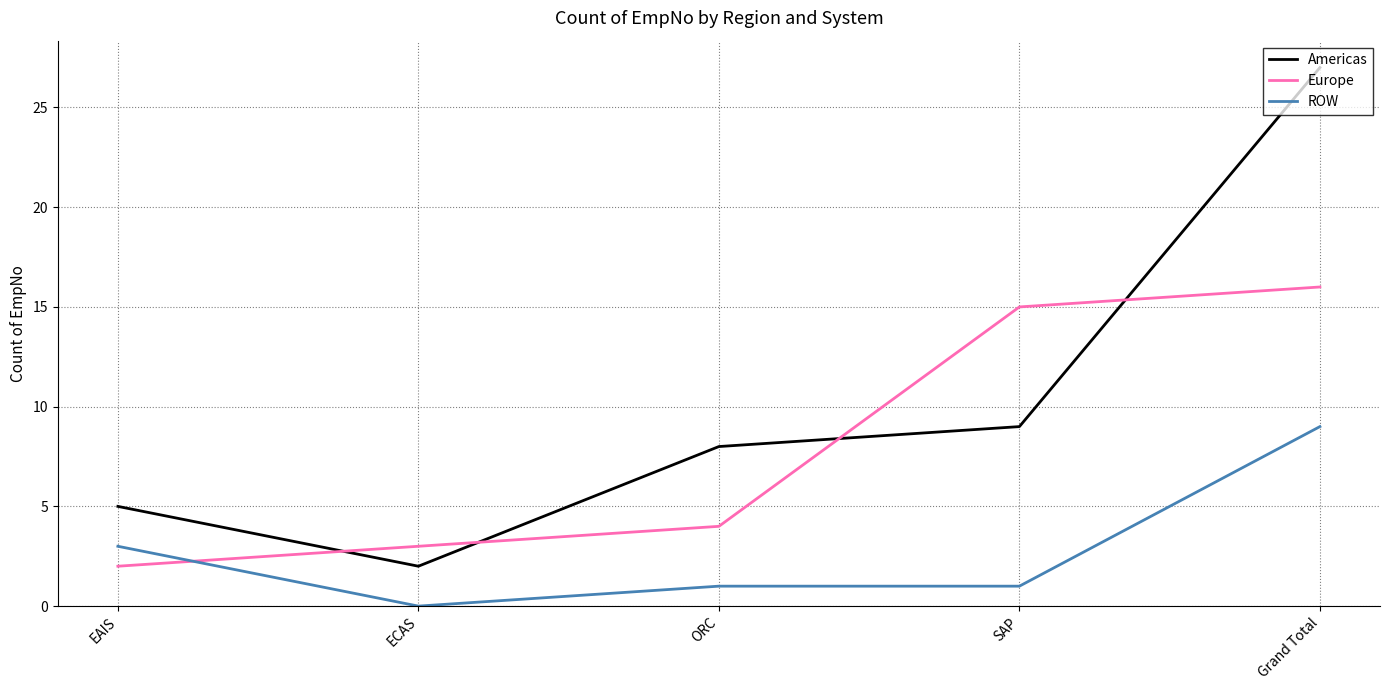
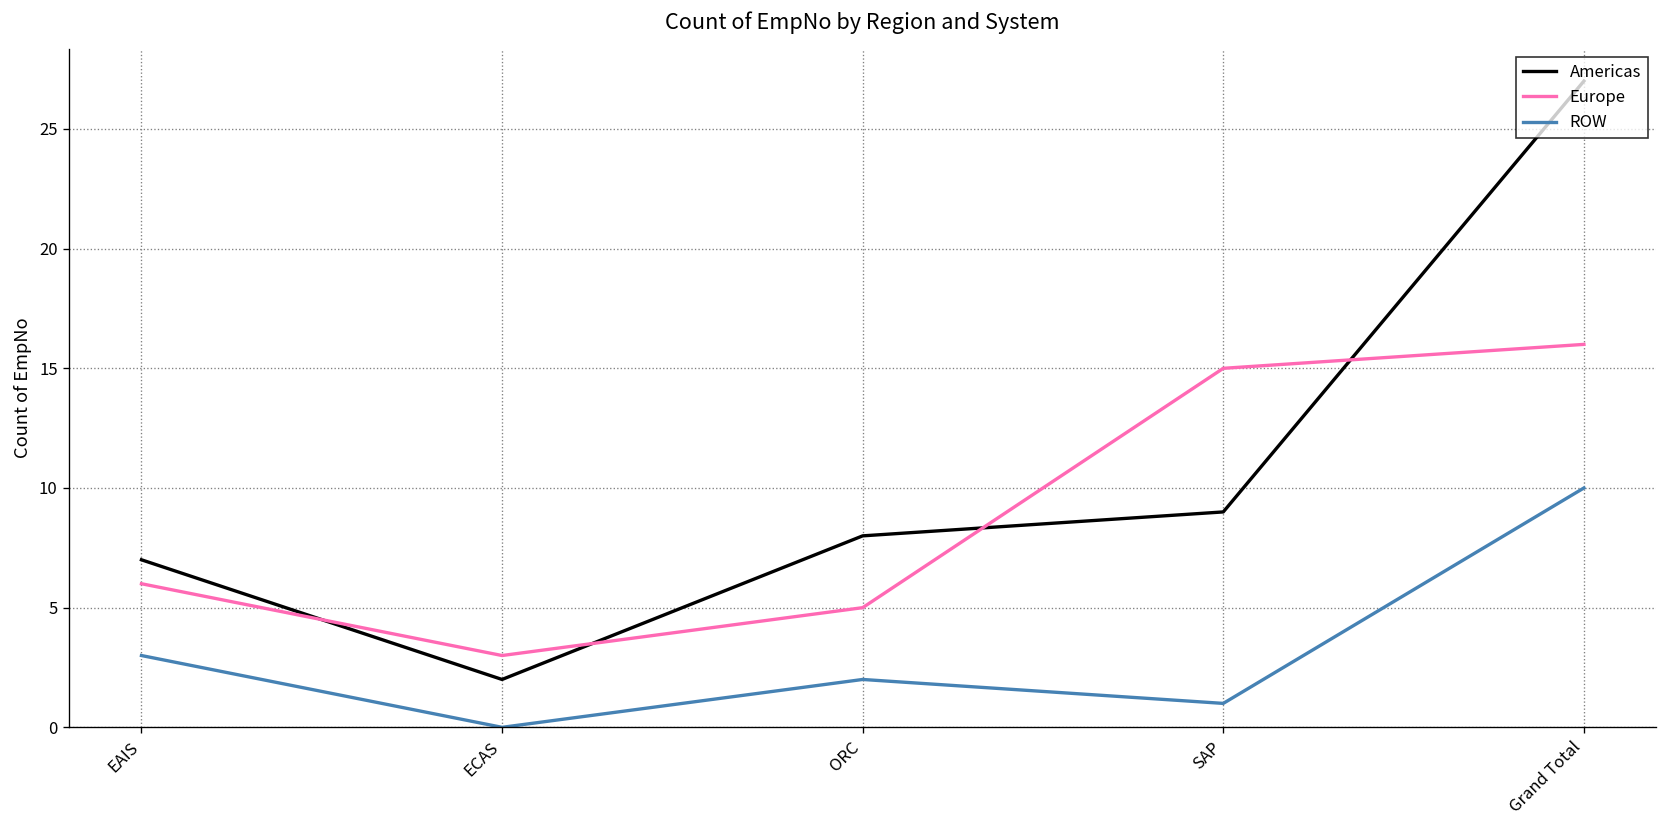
Americas, EAIS: 5 -> 7
Europe, EAIS: 2 -> 6
Europe, ORC: 4 -> 5
ROW, ORC: 1 -> 2
ROW, Grand Total: 9 -> 10
